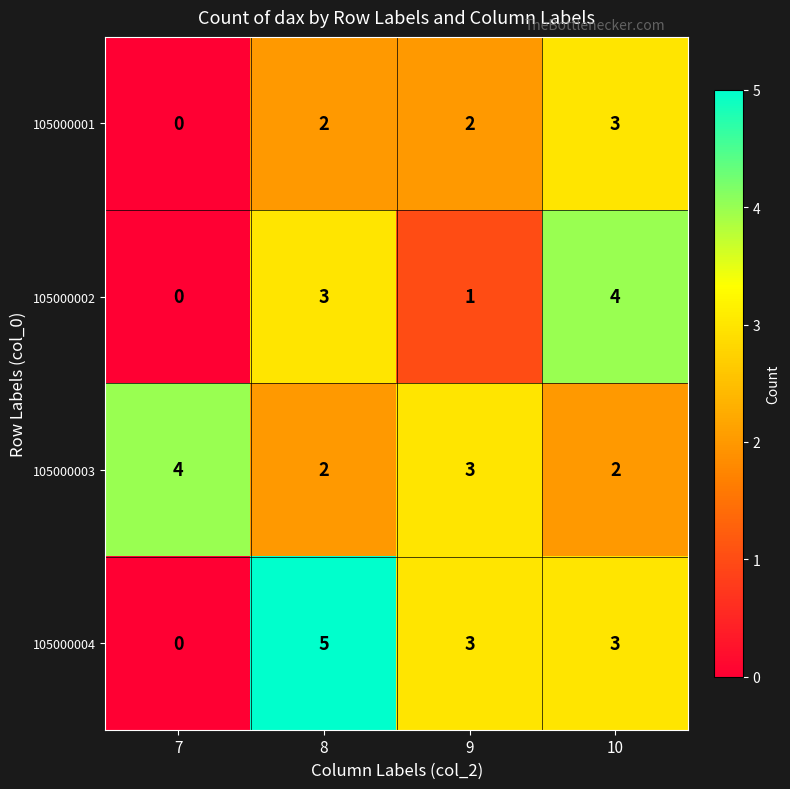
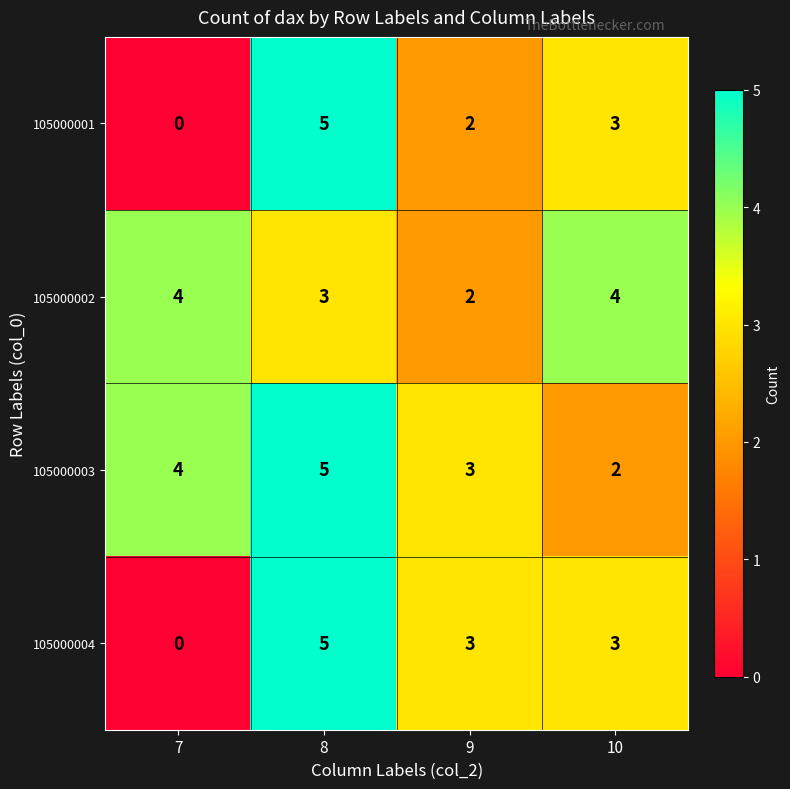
105000001, 8: 2 -> 5
105000002, 7: 0 -> 4
105000002, 9: 1 -> 2
105000003, 8: 2 -> 5
